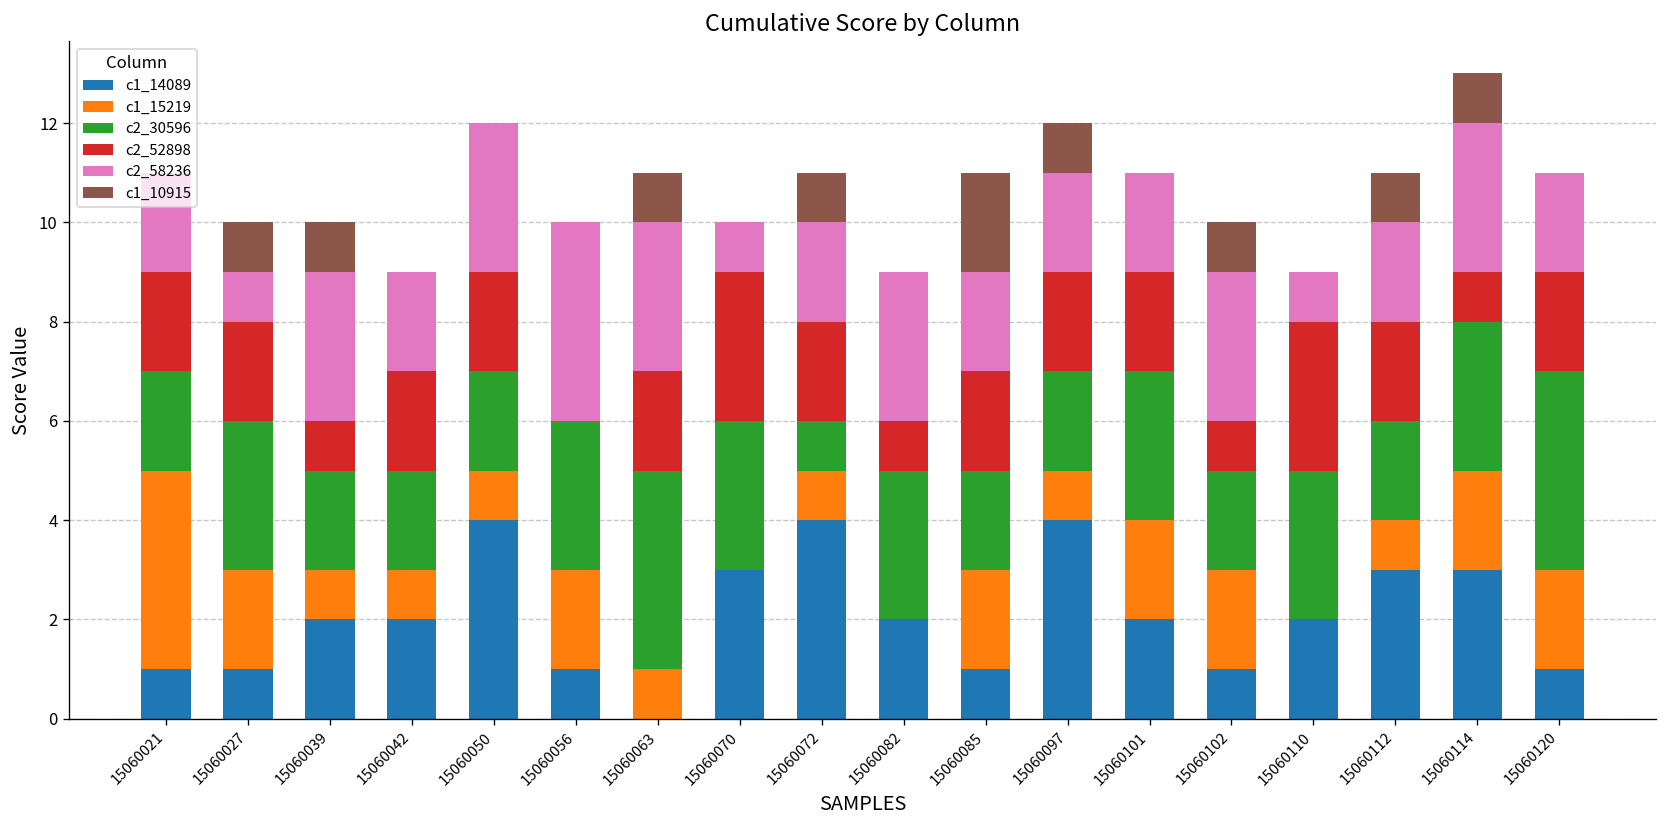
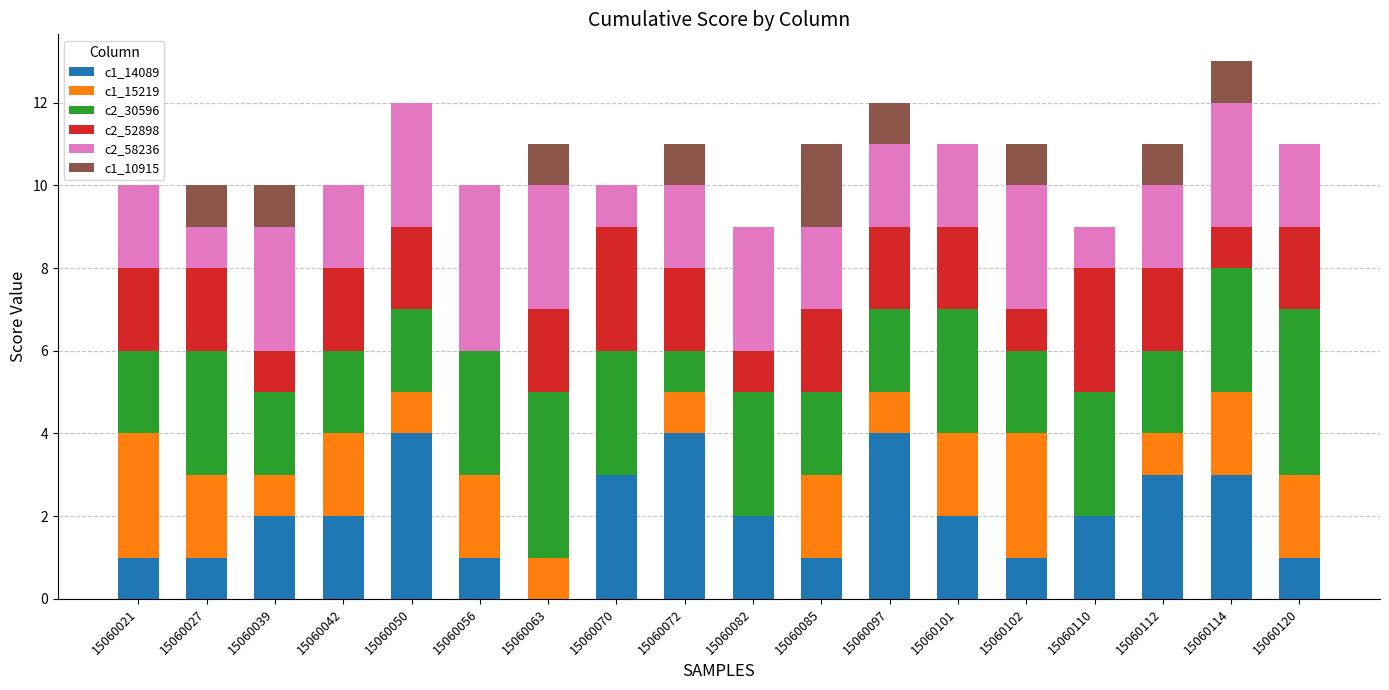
c1_15219, 15060021: 4 -> 3
c1_15219, 15060042: 1 -> 2
c1_15219, 15060102: 2 -> 3
